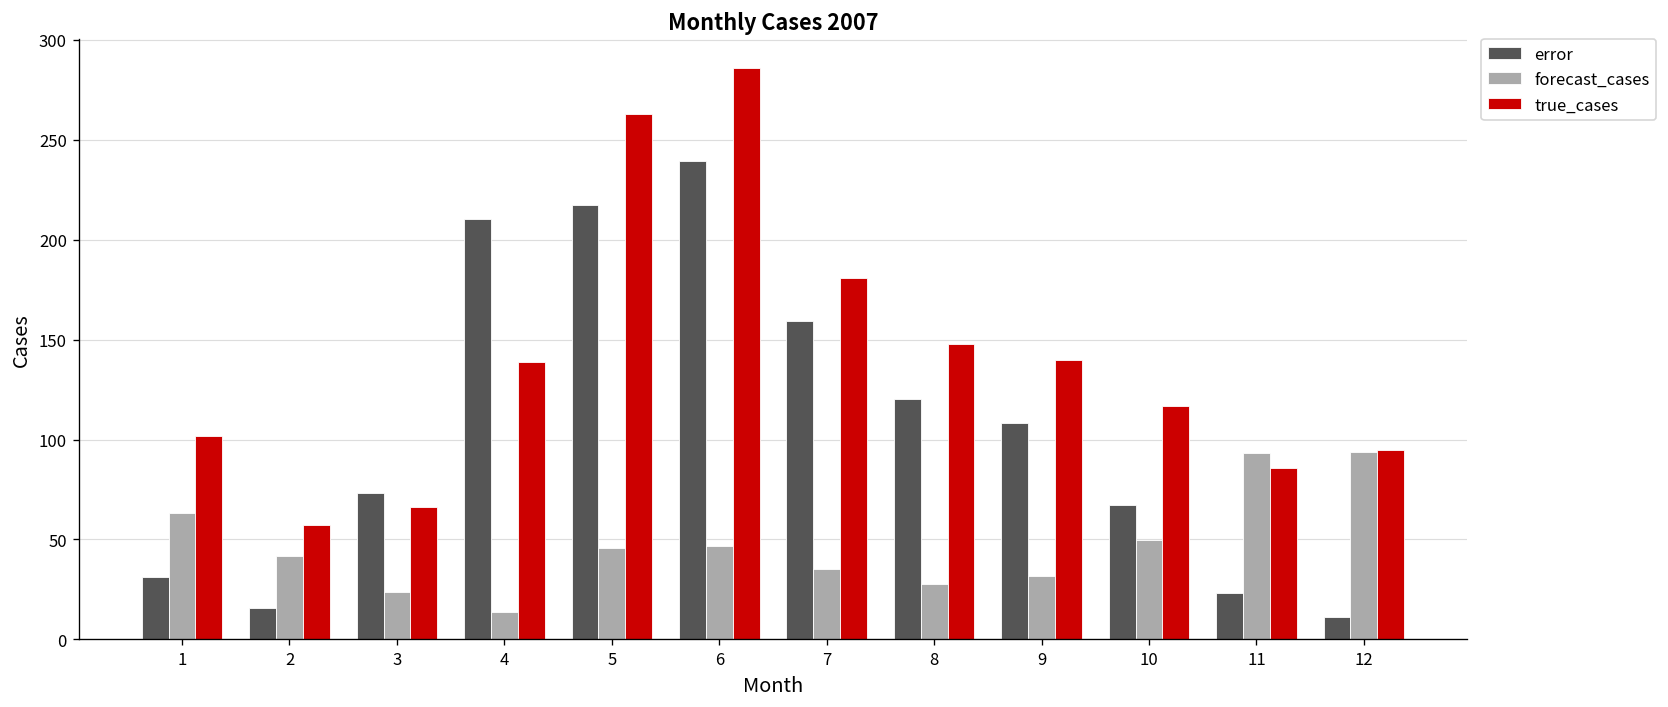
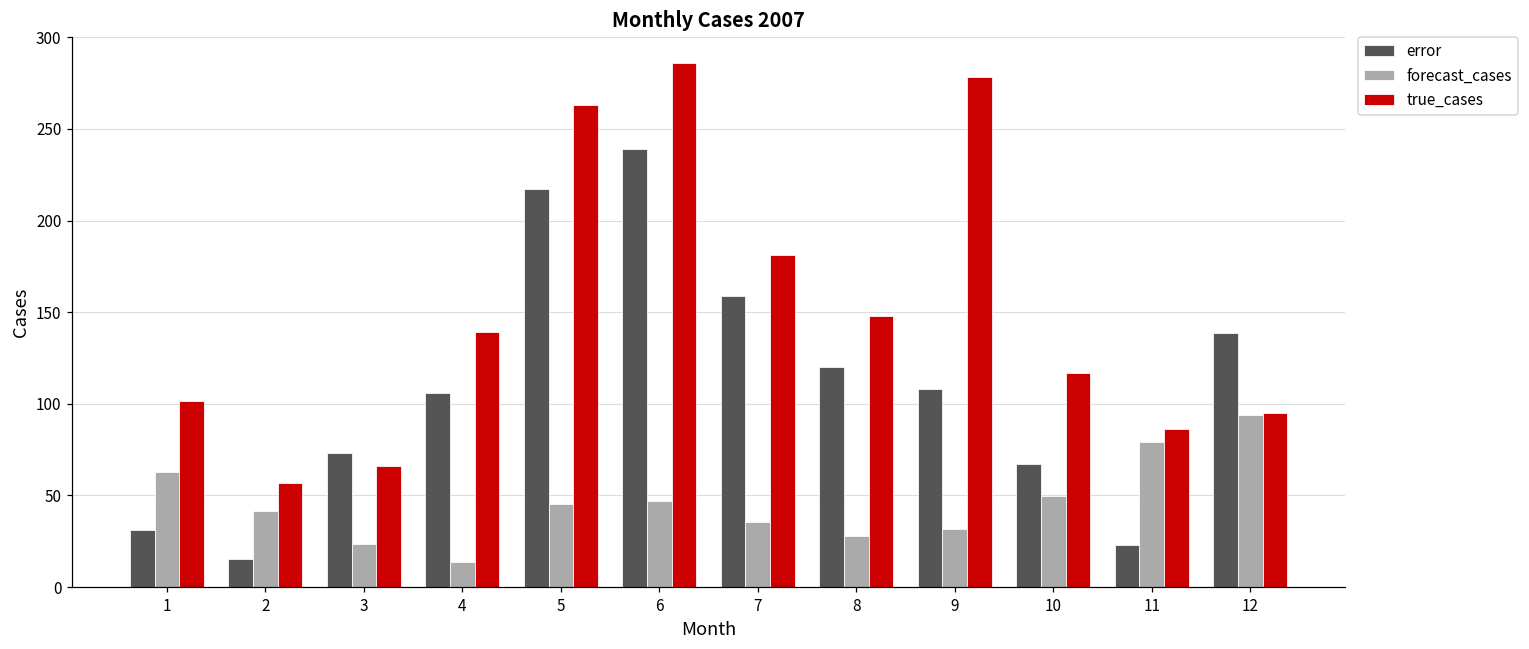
error, 4: 211 -> 106
true_cases, 9: 140 -> 278
forecast_cases, 11: 93 -> 79
error, 12: 11 -> 139
